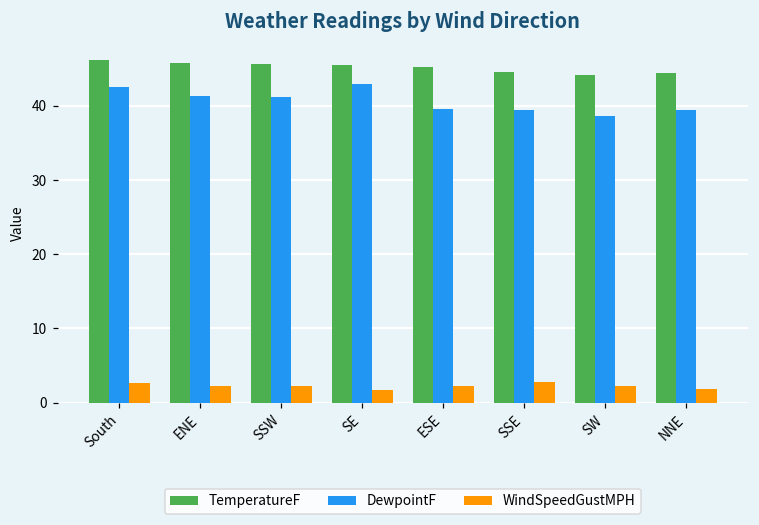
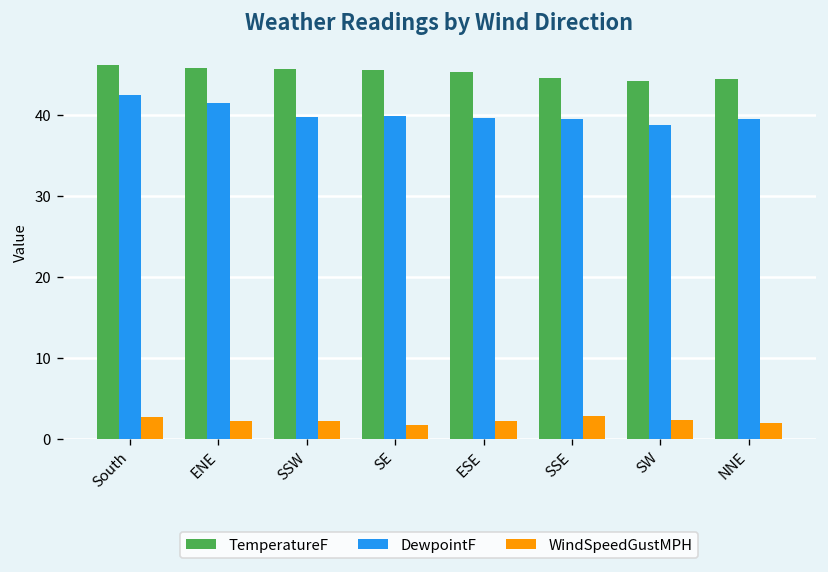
DewpointF, SSW: 41 -> 40
DewpointF, SE: 43 -> 40
